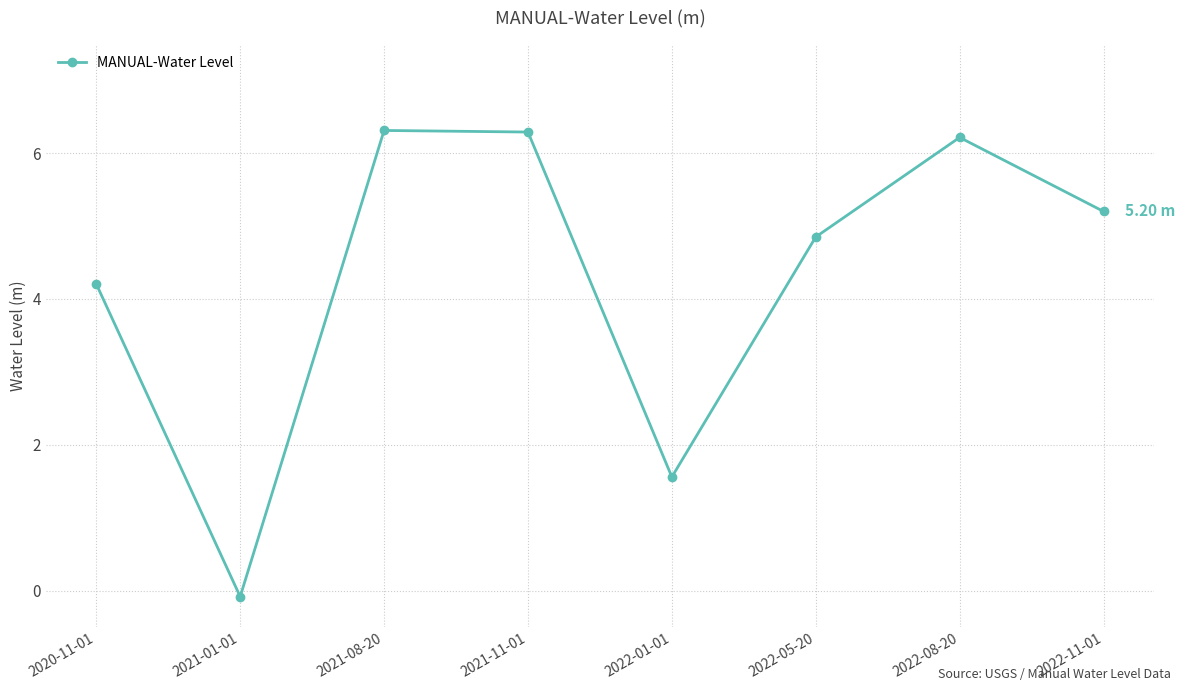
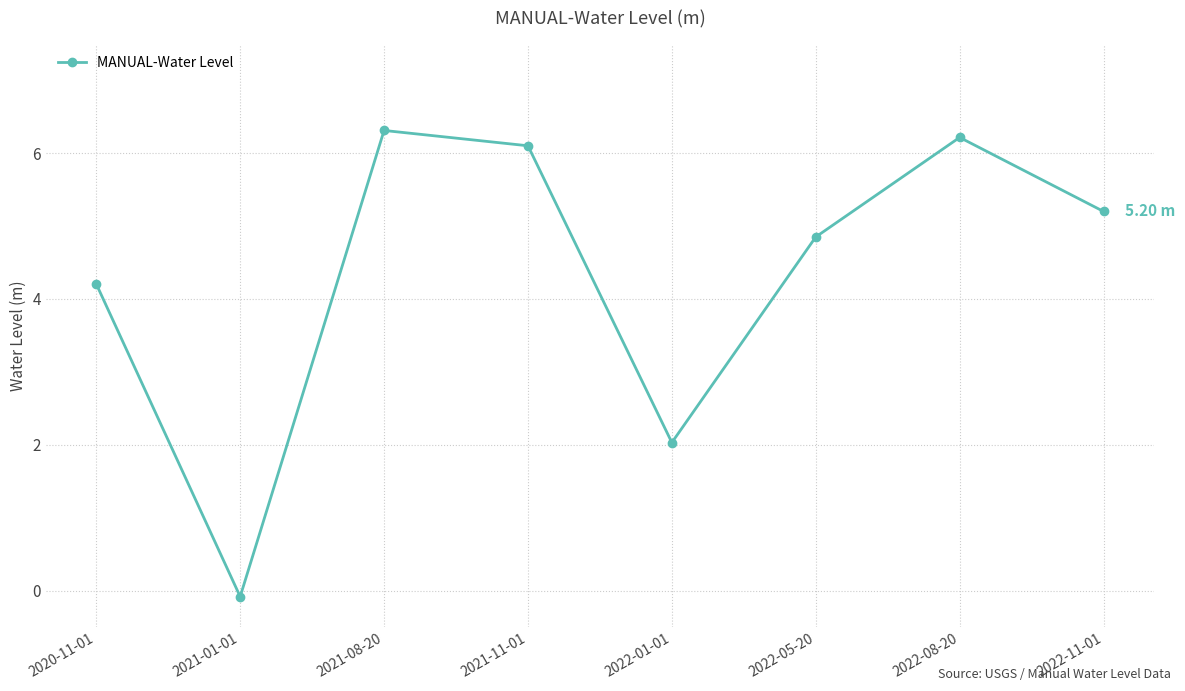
2021-11-01: 6.3 -> 6.1
2022-01-01: 1.6 -> 2.0
